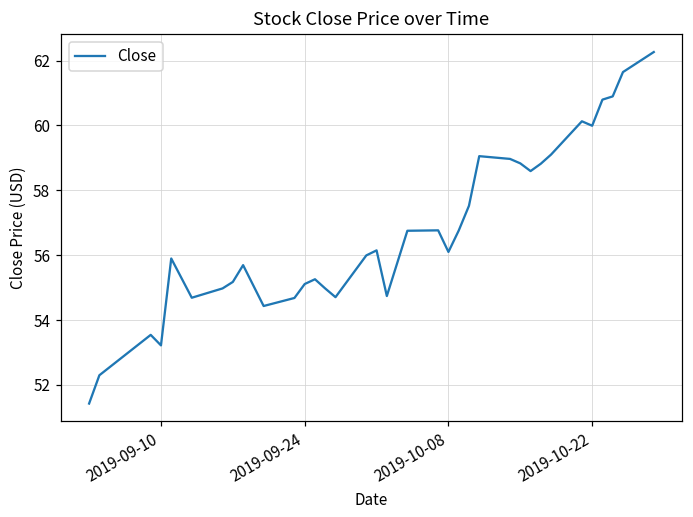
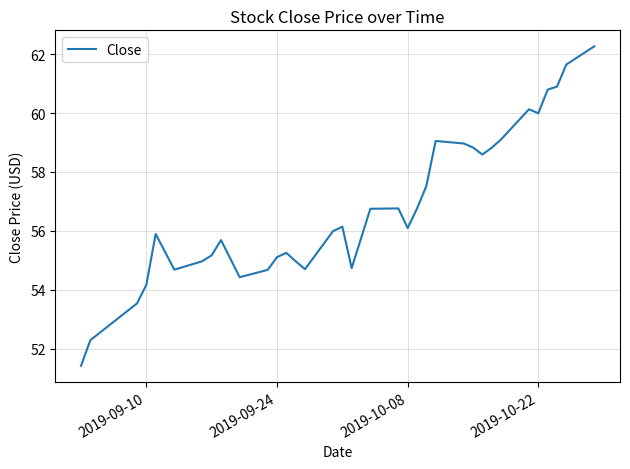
2019-09-10: 53.2 -> 54.2
